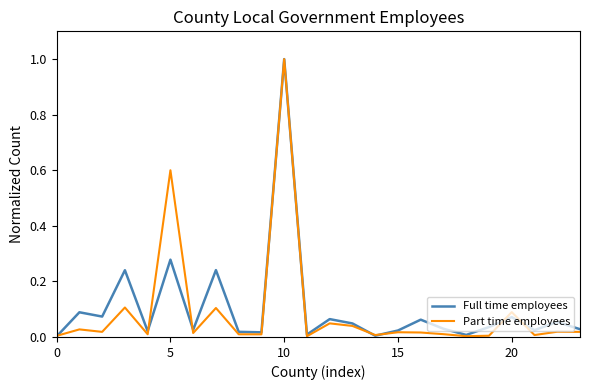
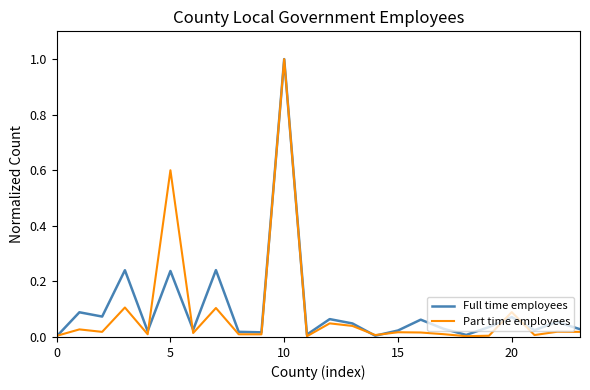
Full time employees, 5: 0.28 -> 0.24
